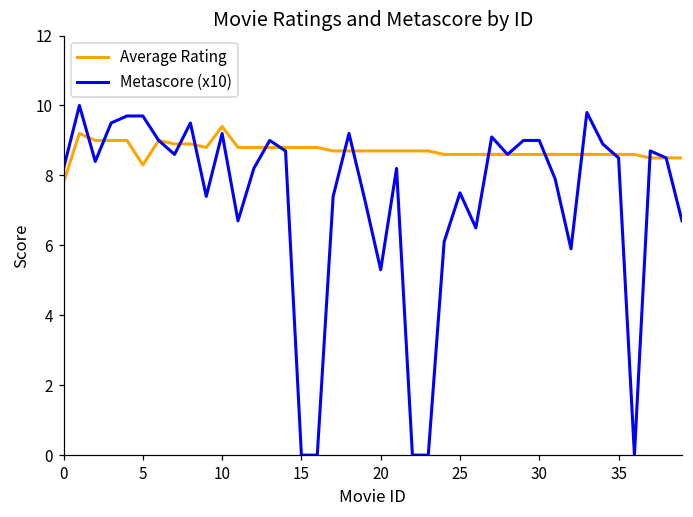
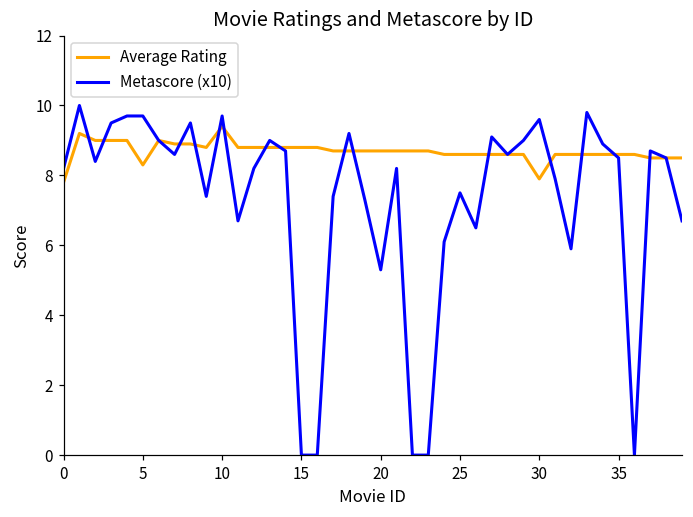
Metascore (x10), 10: 9.2 -> 9.7
Average Rating, 30: 8.6 -> 7.9
Metascore (x10), 30: 9.0 -> 9.6
